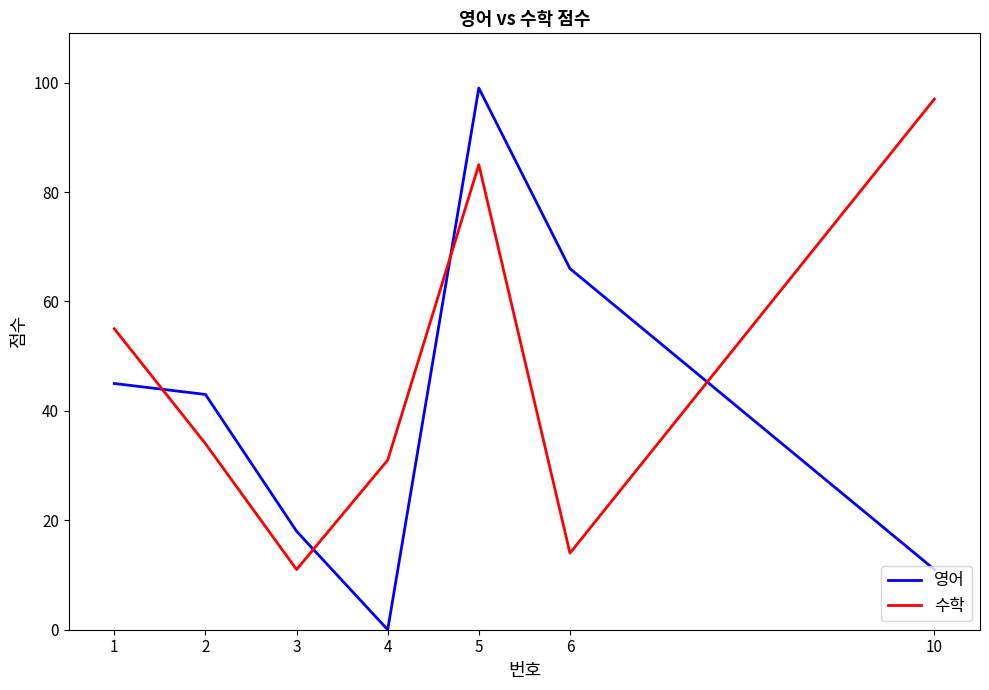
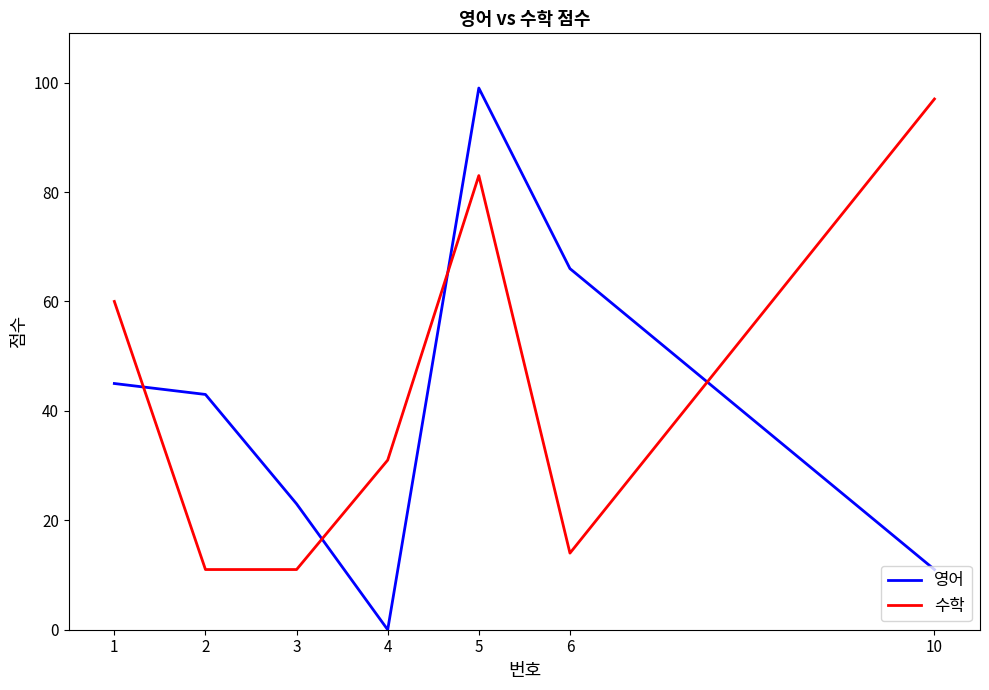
수학, 1: 55 -> 60
수학, 2: 34 -> 11
영어, 3: 18 -> 23
수학, 5: 85 -> 83
